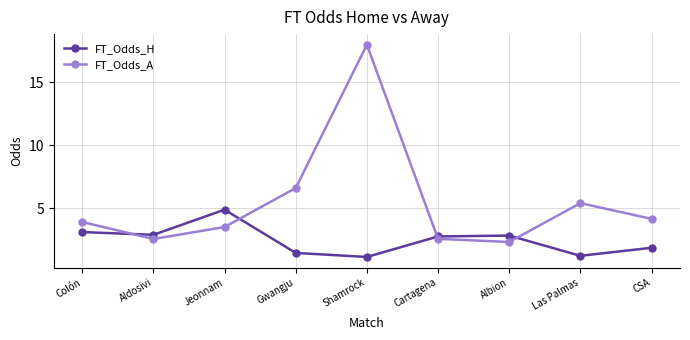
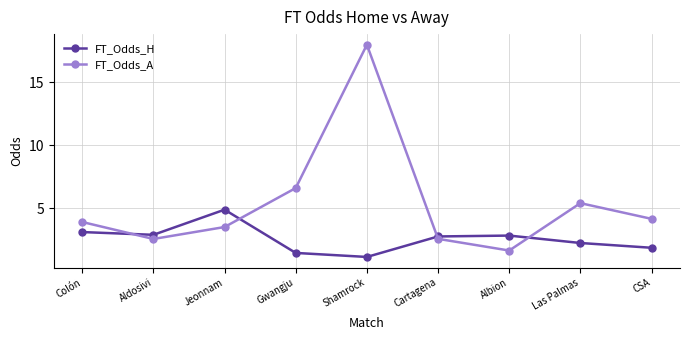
FT_Odds_A, Albion: 2.3 -> 1.6
FT_Odds_H, Las Palmas: 1.2 -> 2.2
